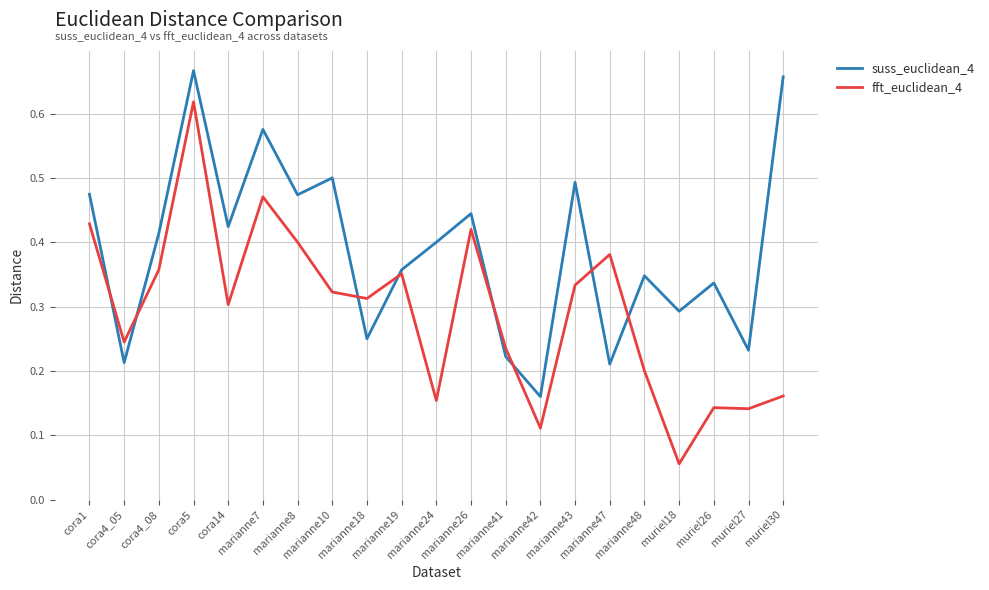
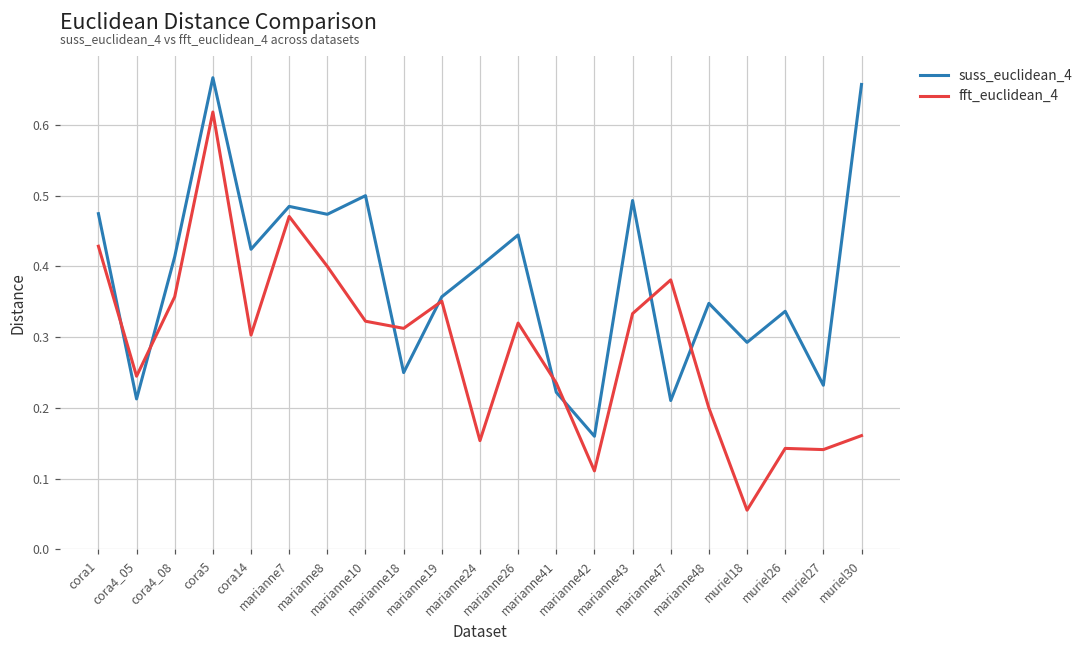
suss_euclidean_4, marianne7: 0.58 -> 0.48
fft_euclidean_4, marianne26: 0.42 -> 0.32
